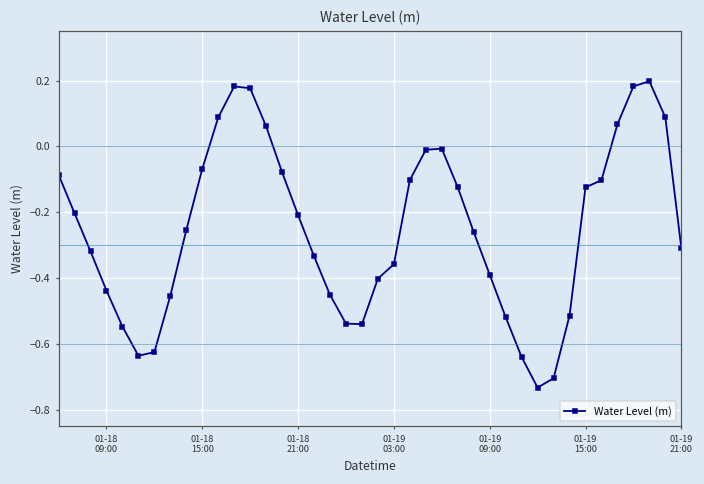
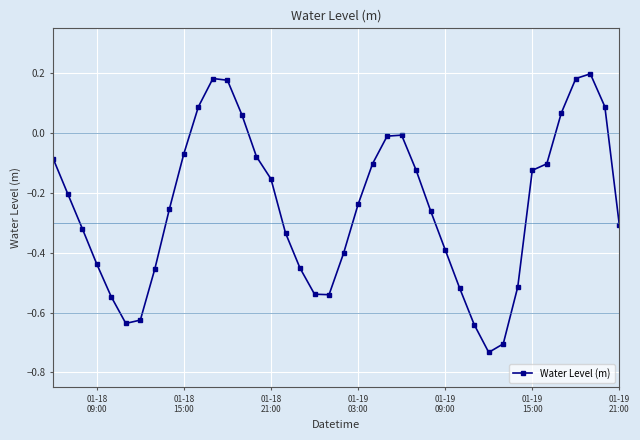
01-18 21:00: -0.21 -> -0.15
01-19 03:00: -0.36 -> -0.24
